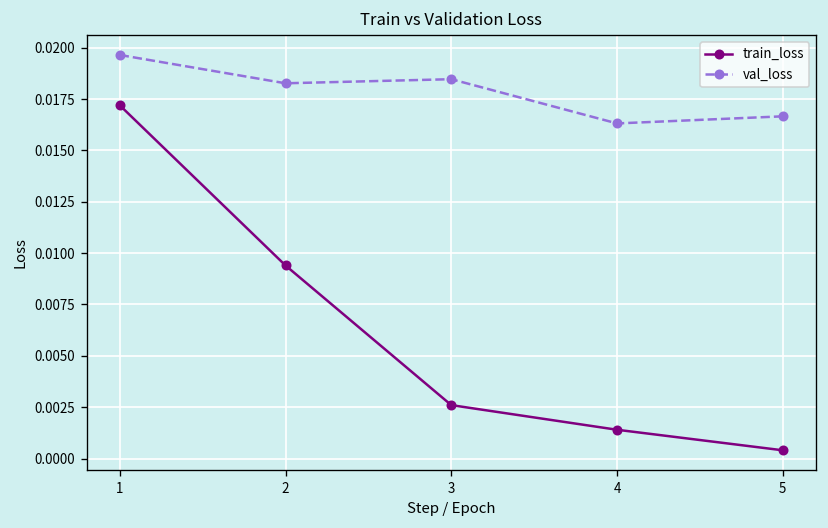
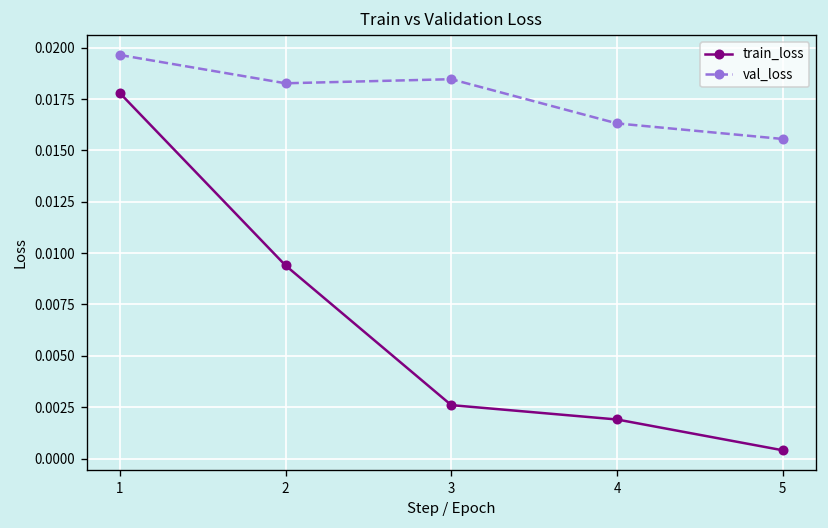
train_loss, 1: 0.0172 -> 0.0178
train_loss, 4: 0.0014 -> 0.0019
val_loss, 5: 0.0167 -> 0.0156
